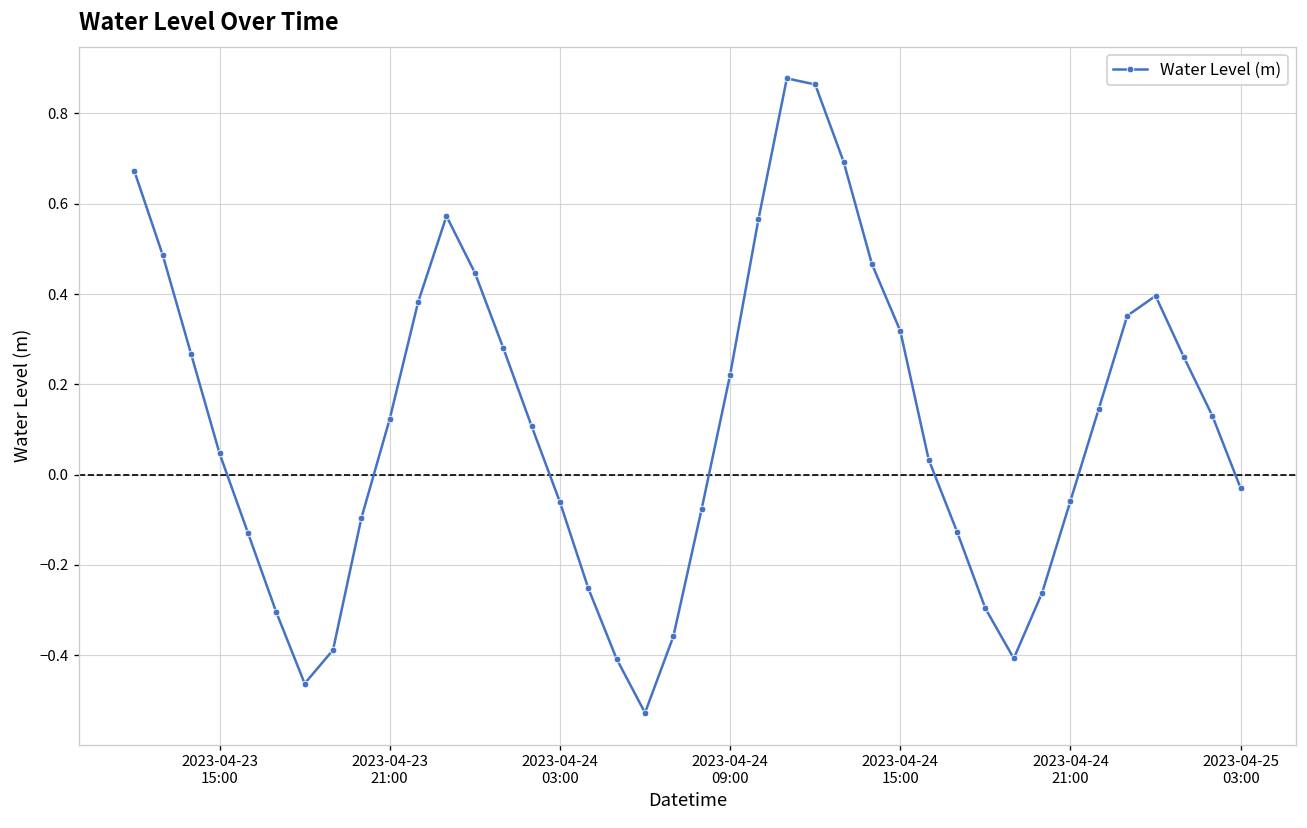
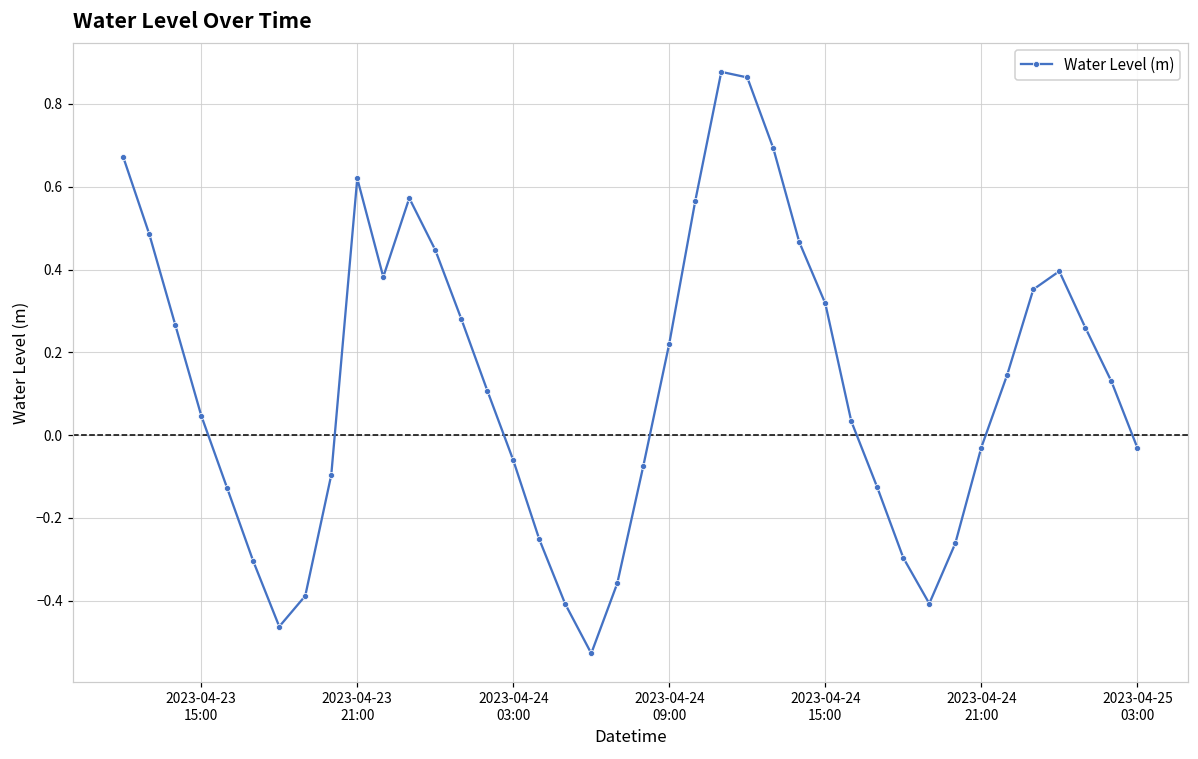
2023-04-23 21:00: 0.12 -> 0.62
2023-04-24 21:00: -0.06 -> -0.03
